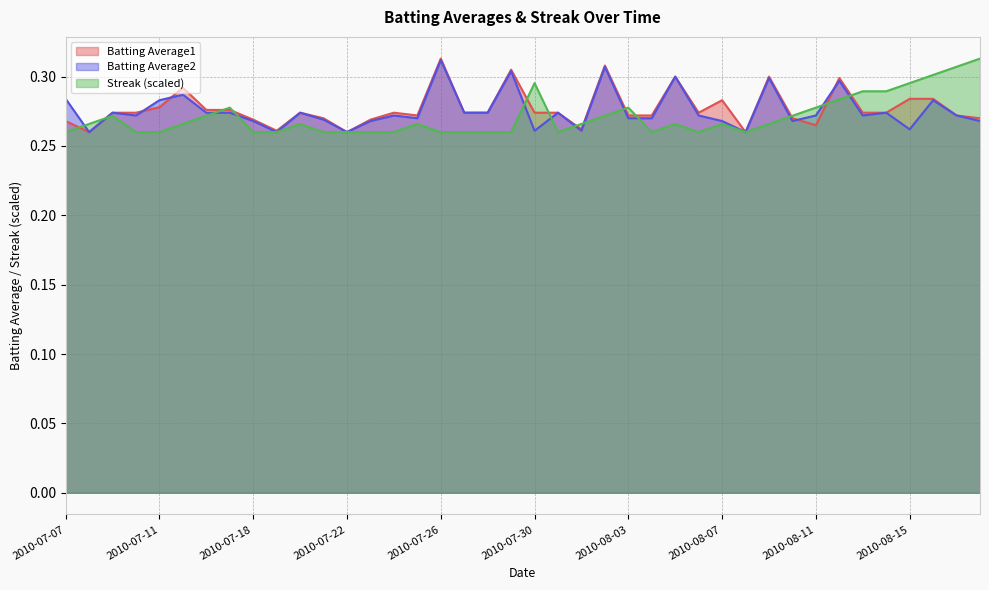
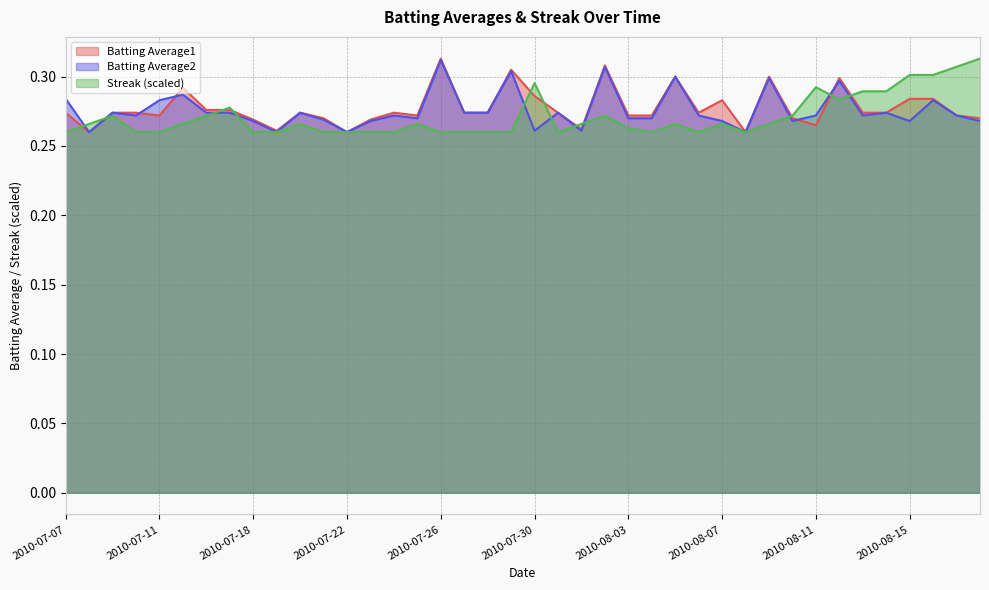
Batting Average1, 2010-07-07: 0.268 -> 0.274
Batting Average1, 2010-07-11: 0.278 -> 0.272
Batting Average1, 2010-07-30: 0.274 -> 0.286
Streak (scaled), 2010-08-03: 0.278 -> 0.263
Streak (scaled), 2010-08-11: 0.278 -> 0.292
Batting Average2, 2010-08-15: 0.262 -> 0.268
Streak (scaled), 2010-08-15: 0.295 -> 0.301
